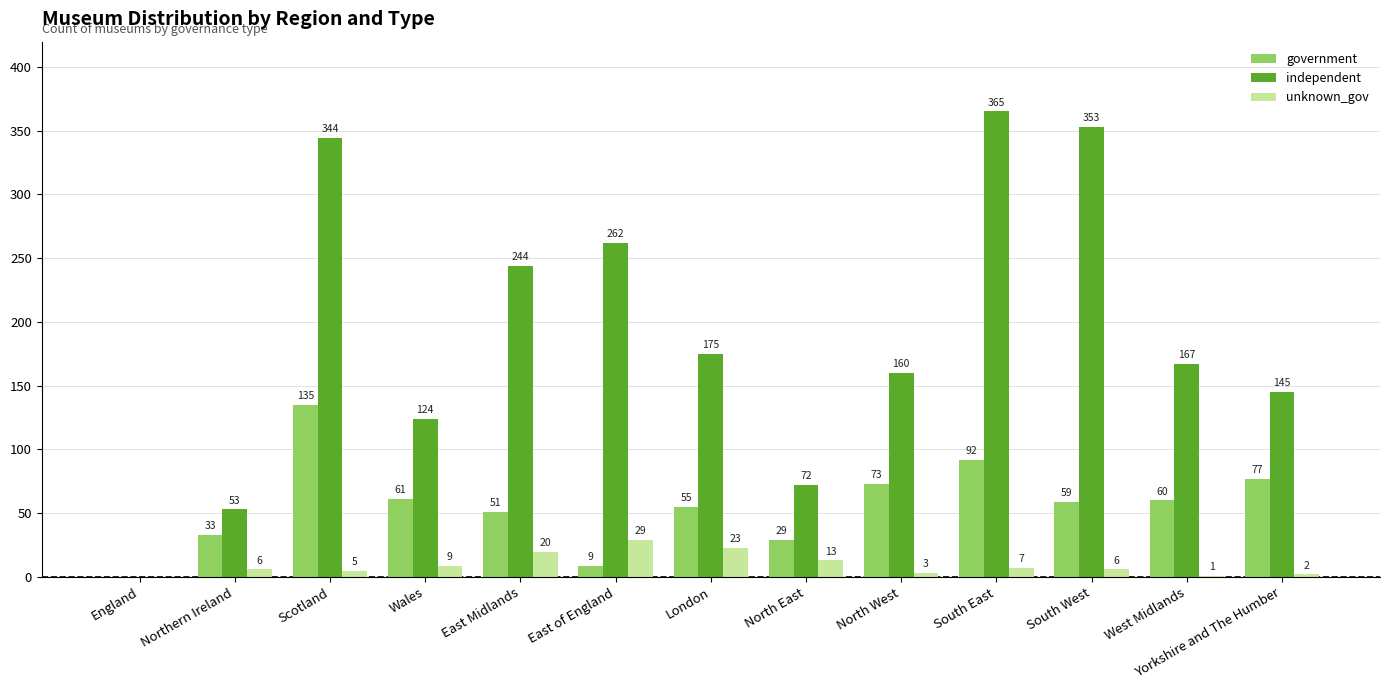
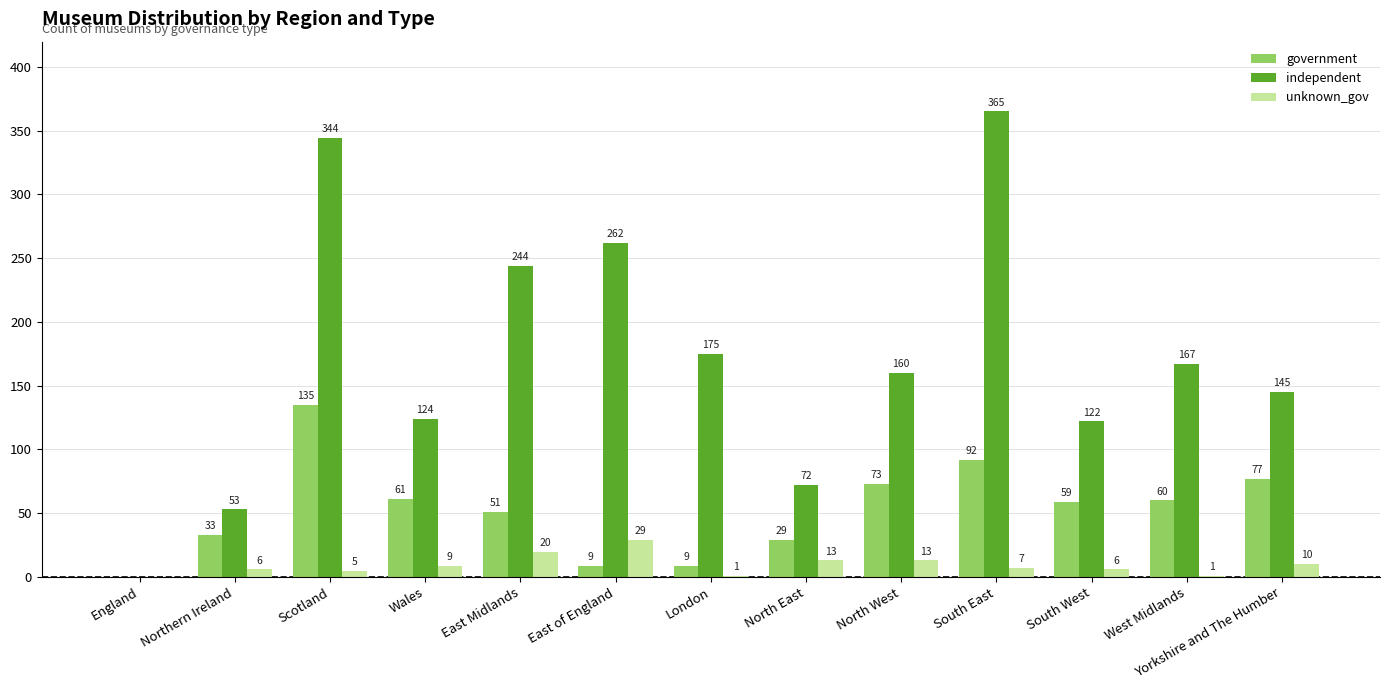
government, London: 55 -> 9
unknown_gov, London: 23 -> 1
unknown_gov, North West: 3 -> 13
independent, South West: 353 -> 122
unknown_gov, Yorkshire and The Humber: 2 -> 10
